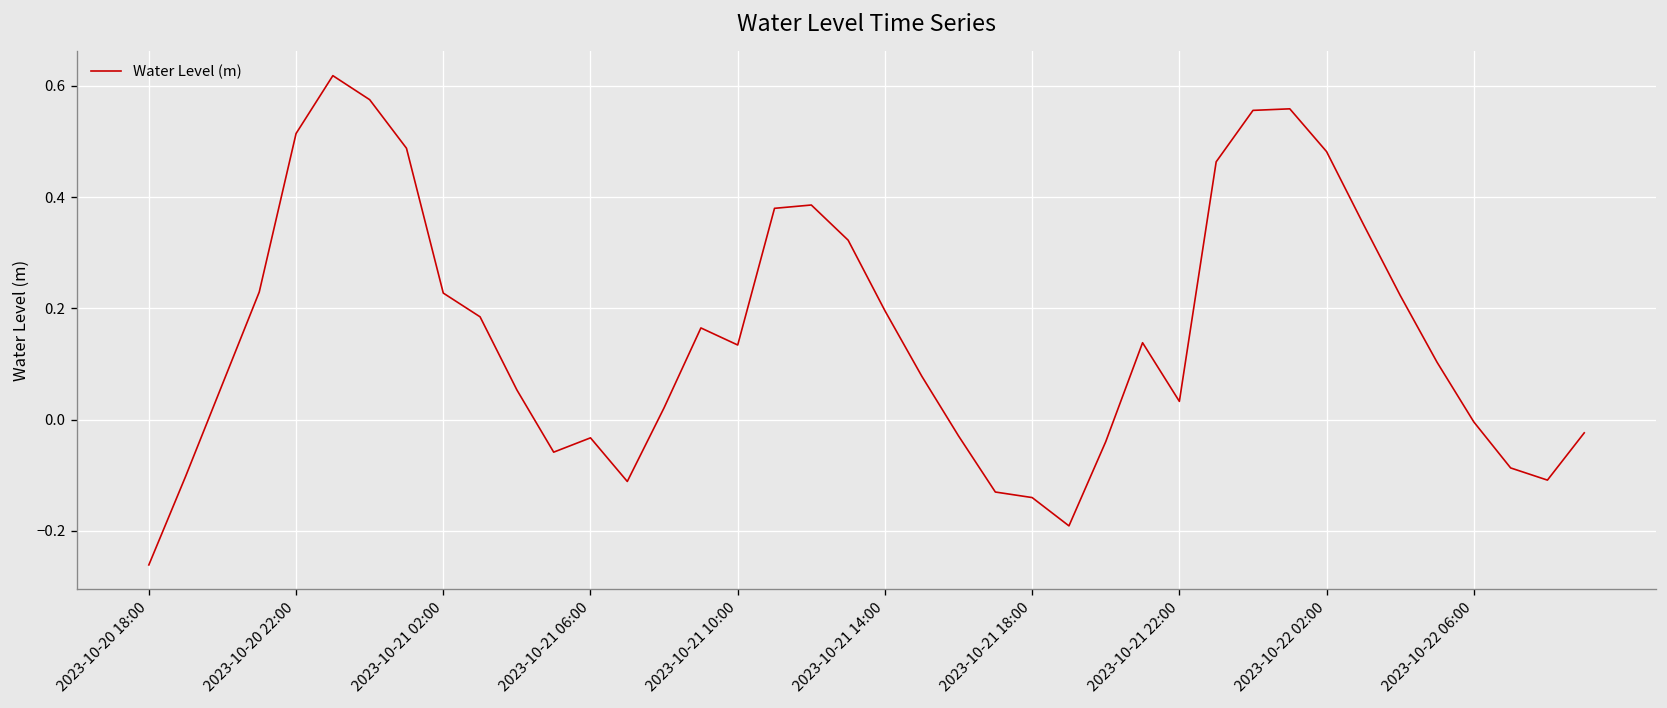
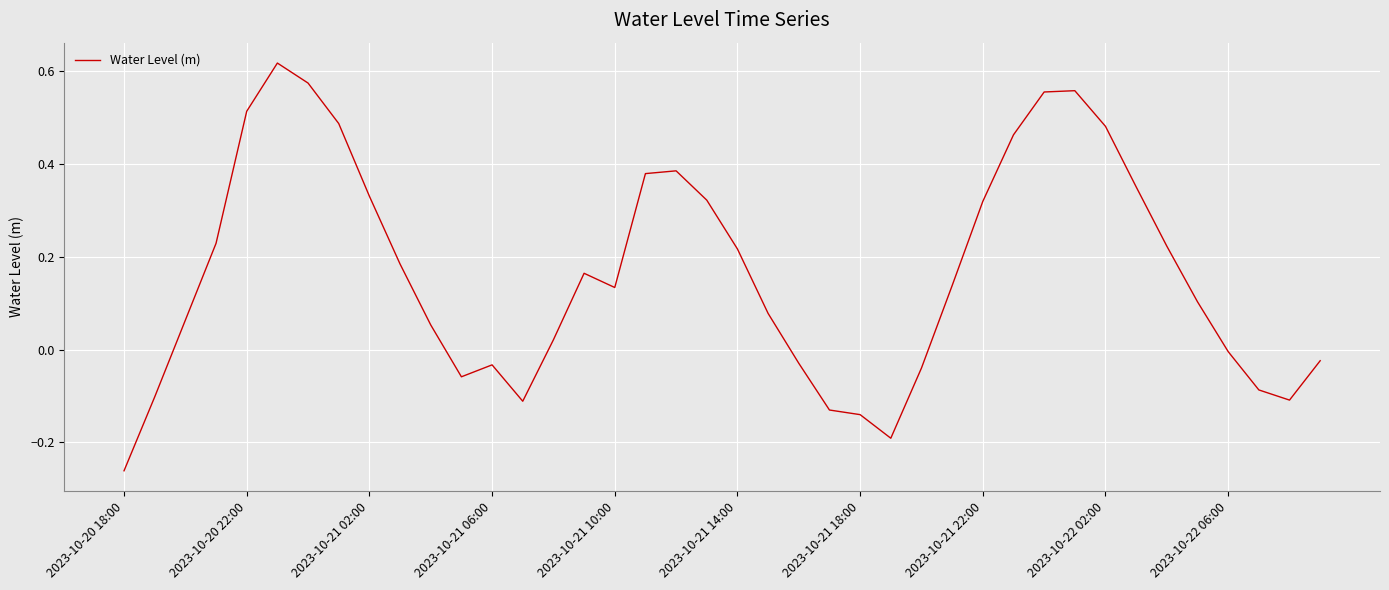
2023-10-21 02:00: 0.23 -> 0.33
2023-10-21 14:00: 0.20 -> 0.22
2023-10-21 22:00: 0.03 -> 0.32
